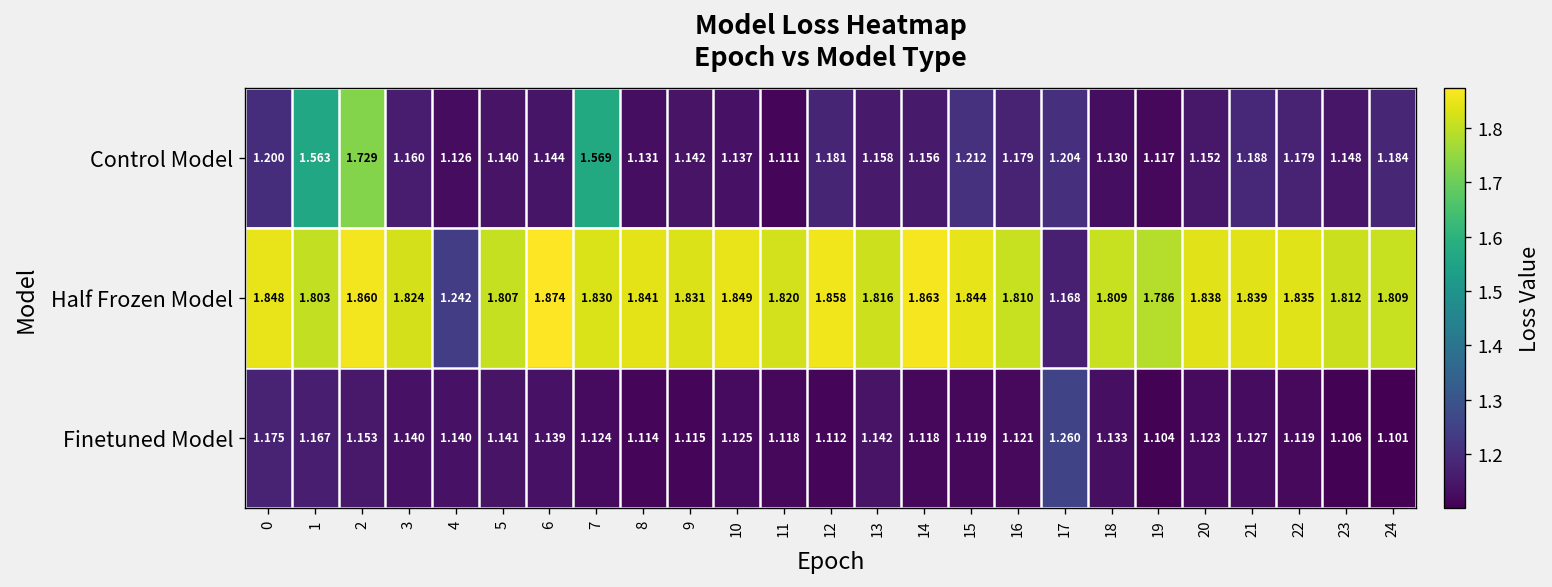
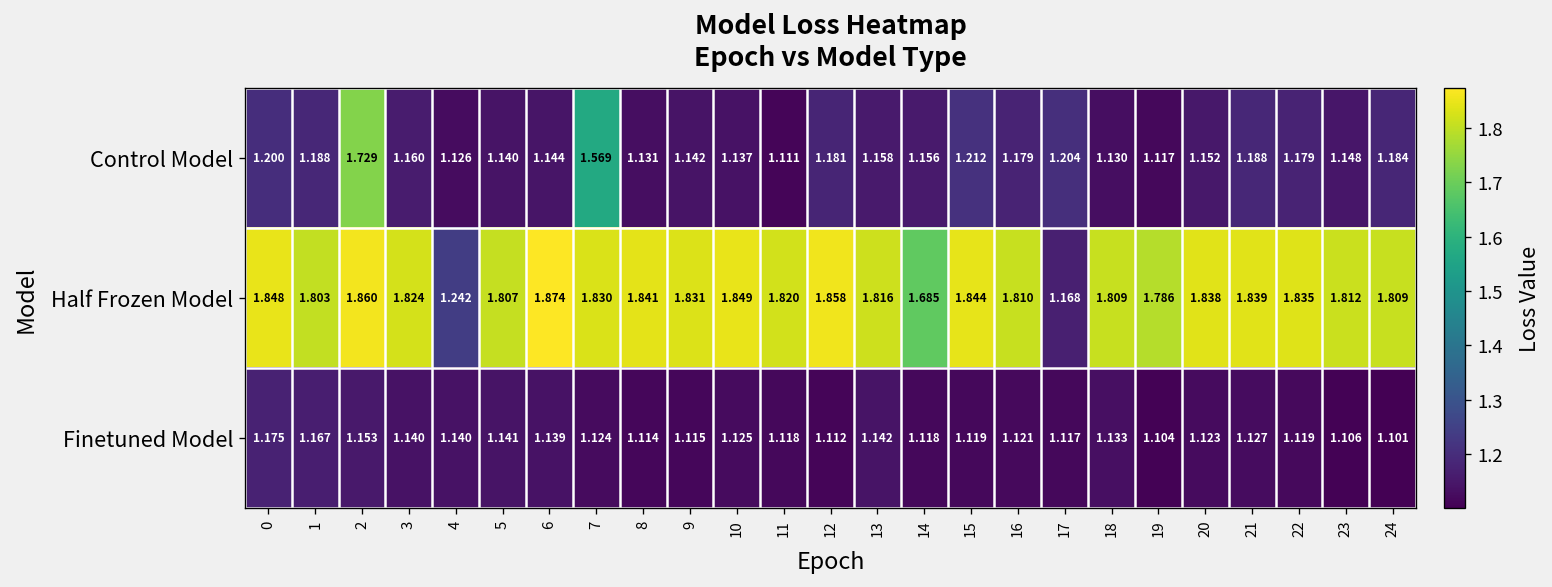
Control Model, 1: 1.563 -> 1.188
Half Frozen Model, 14: 1.863 -> 1.685
Finetuned Model, 17: 1.260 -> 1.117
